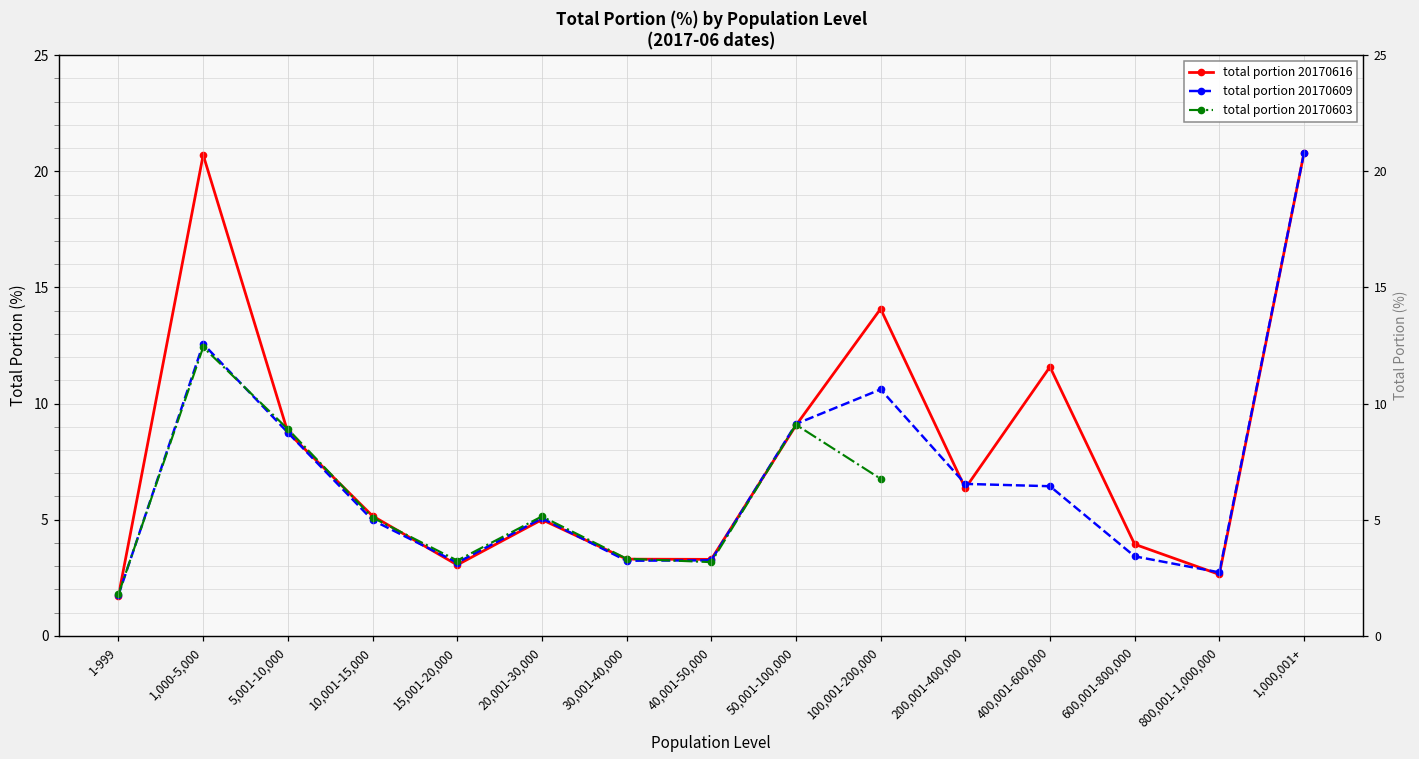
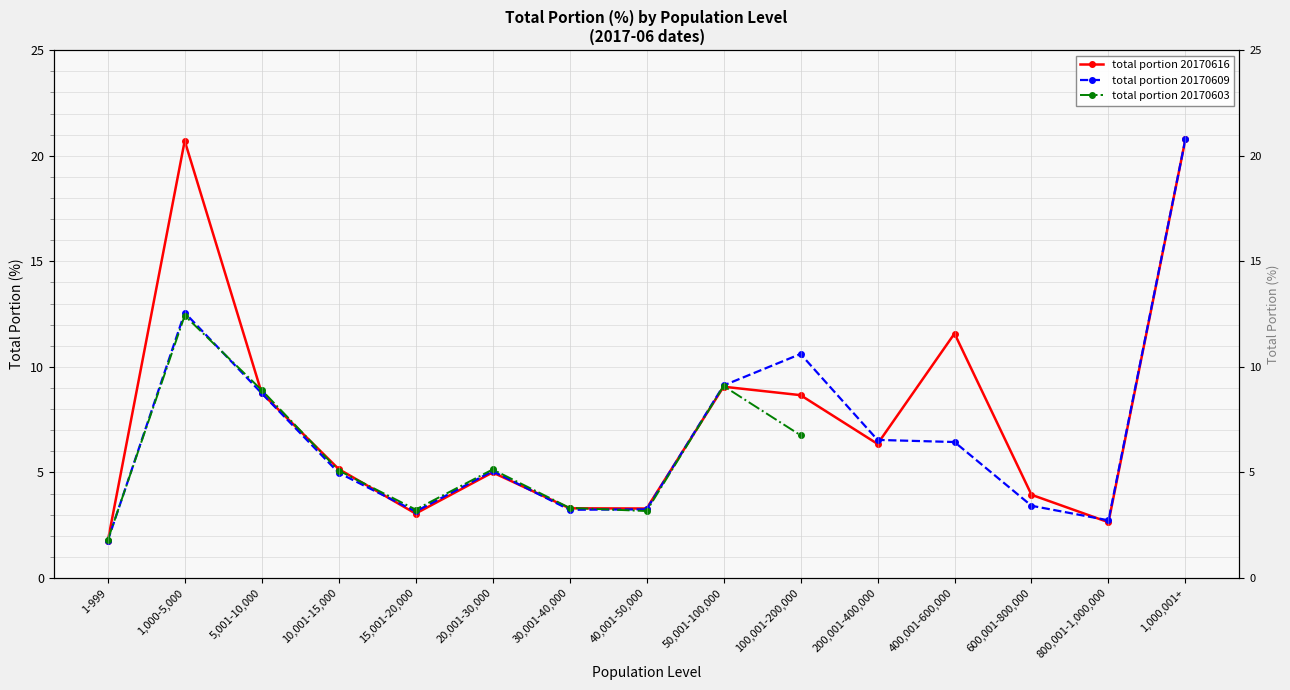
total portion 20170616, 100,001-200,000: 14.1 -> 8.7
